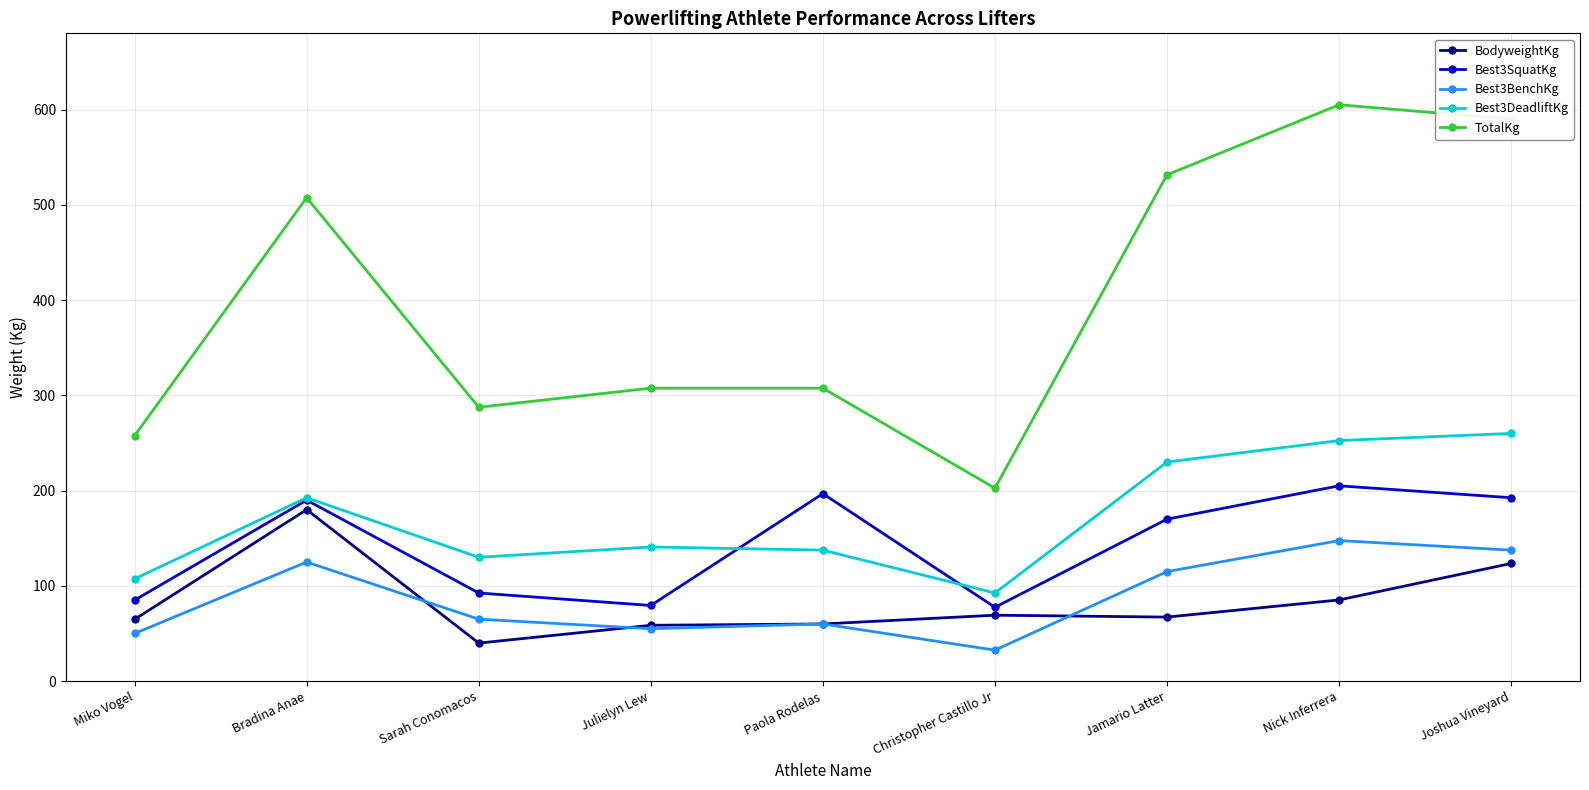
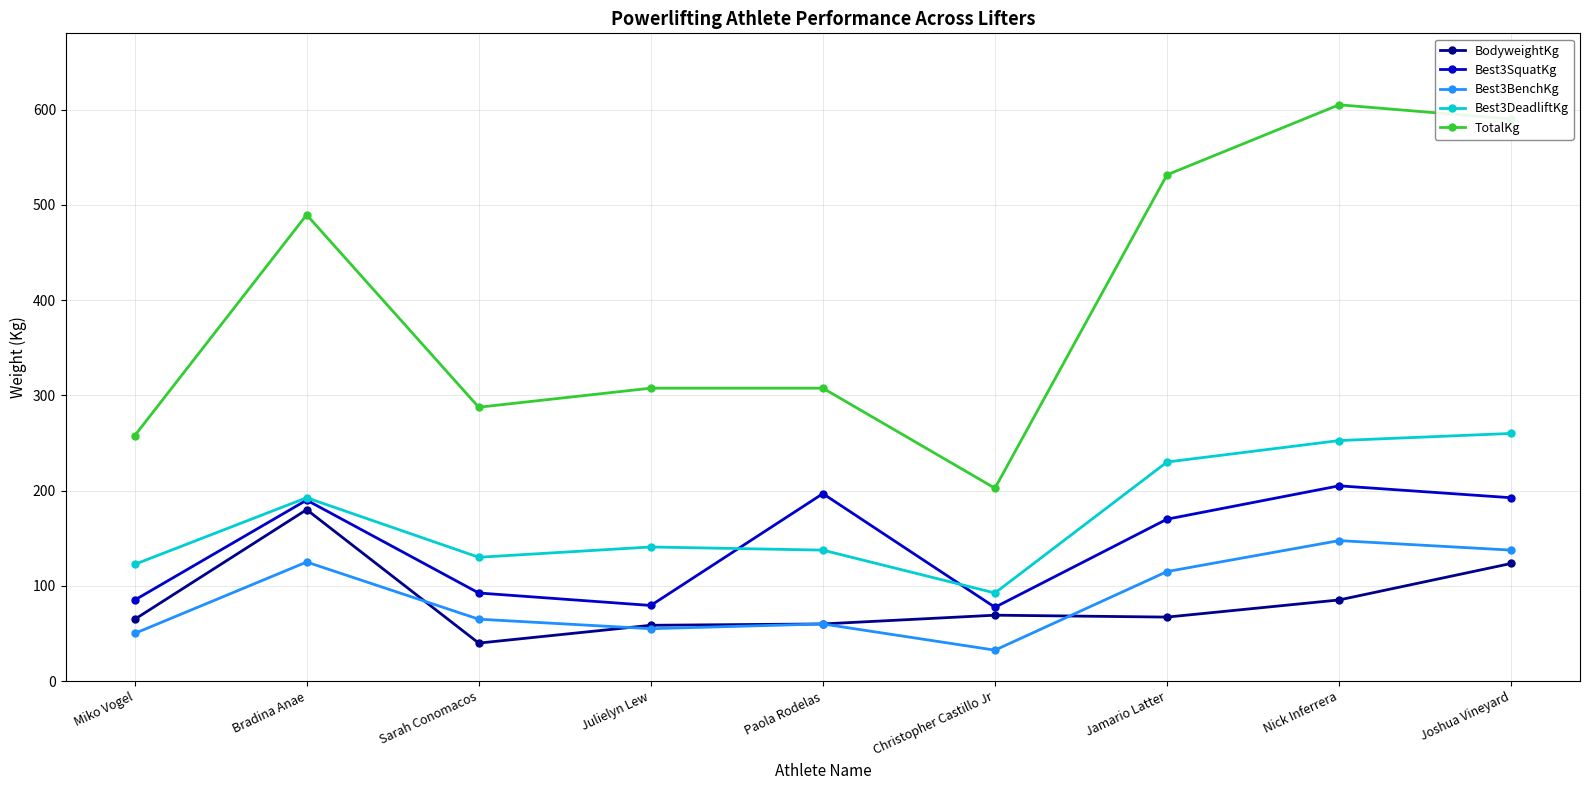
Best3DeadliftKg, Miko Vogel: 110 -> 120
TotalKg, Bradina Anae: 510 -> 490
